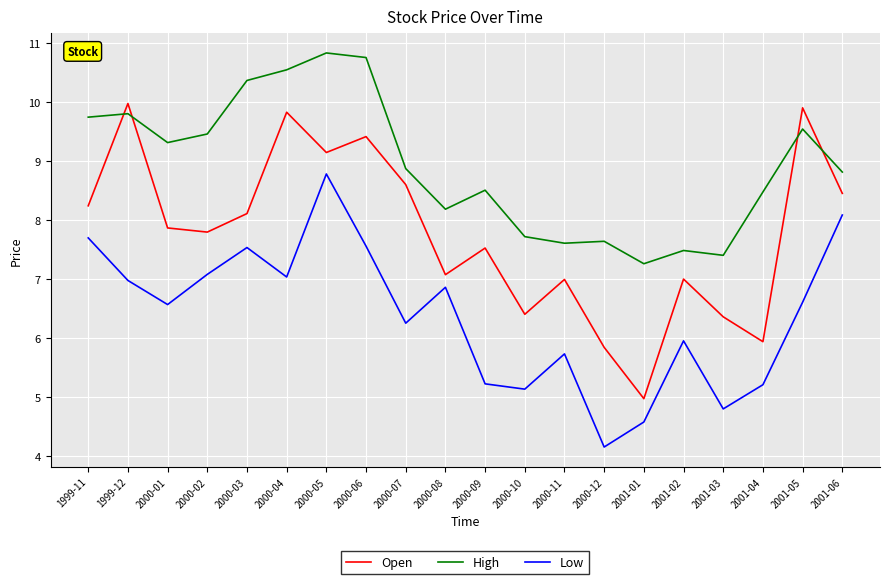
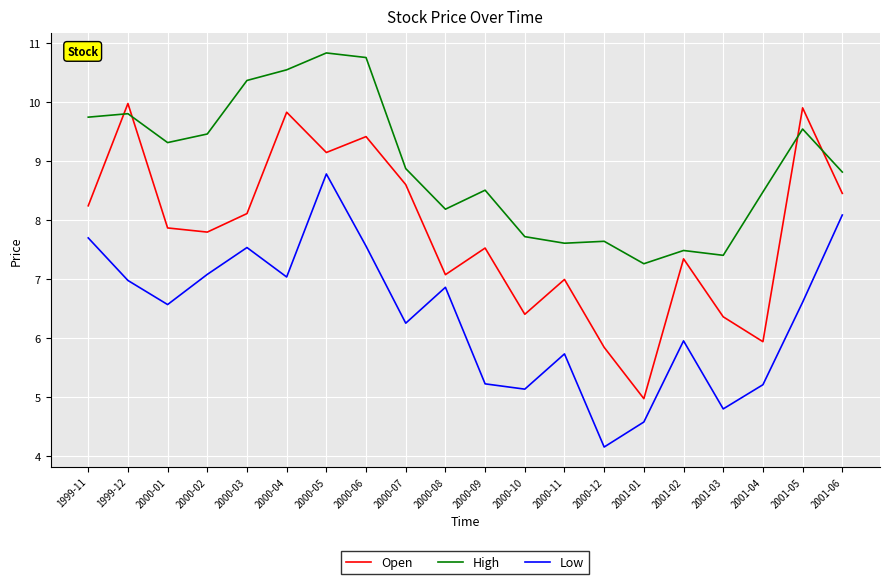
Open, 2001-02: 7.0 -> 7.3
